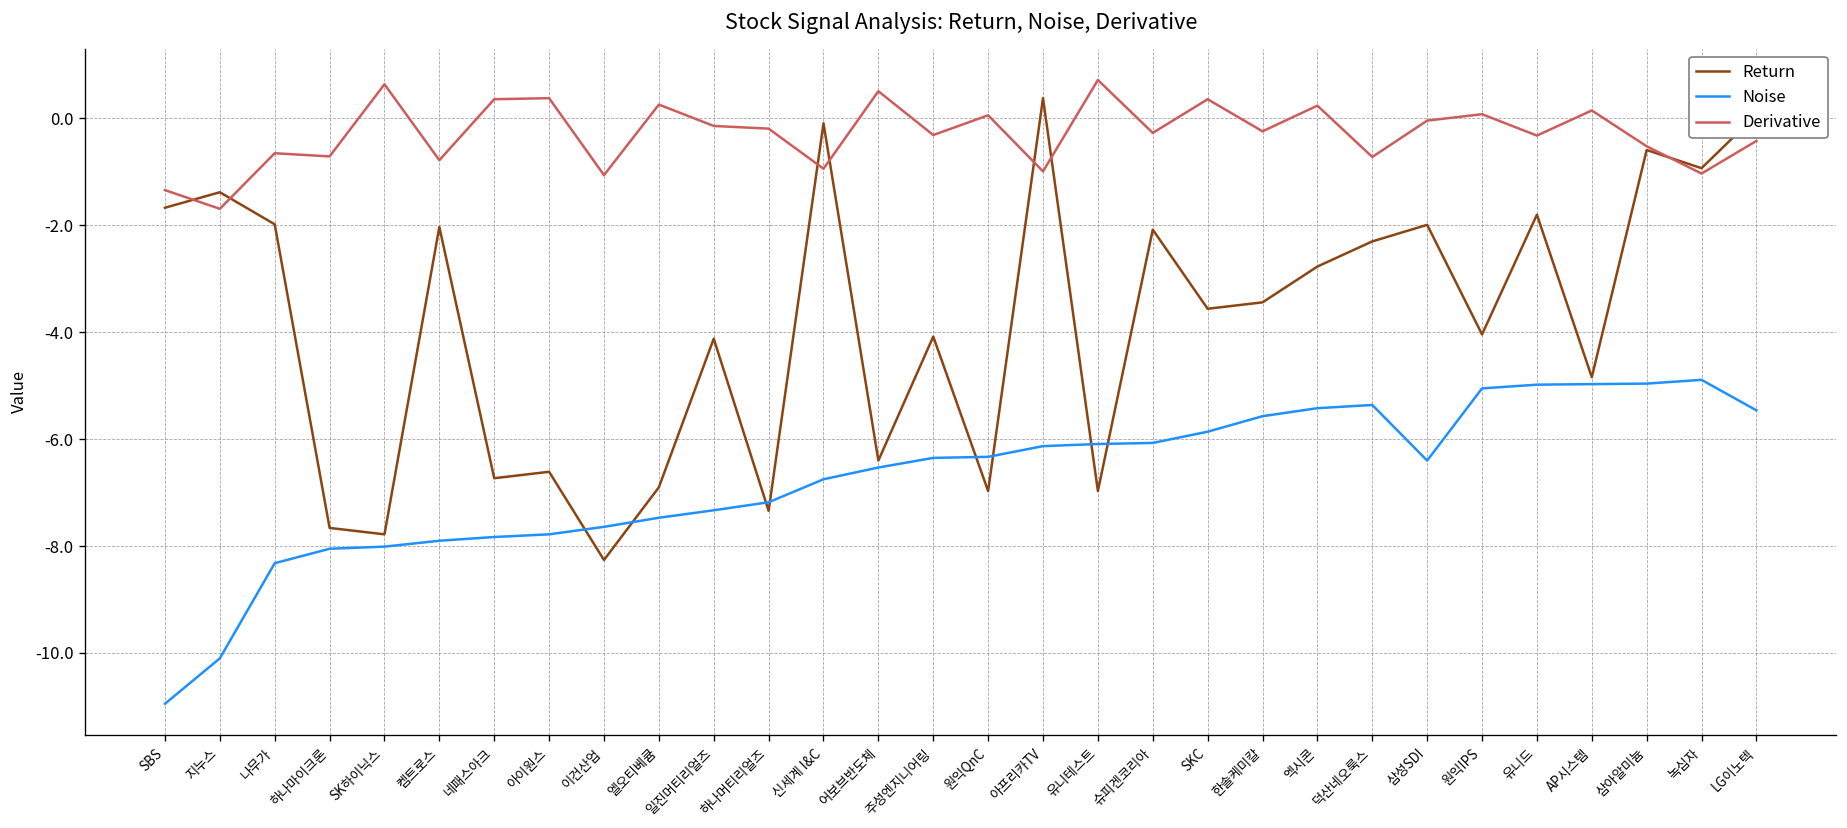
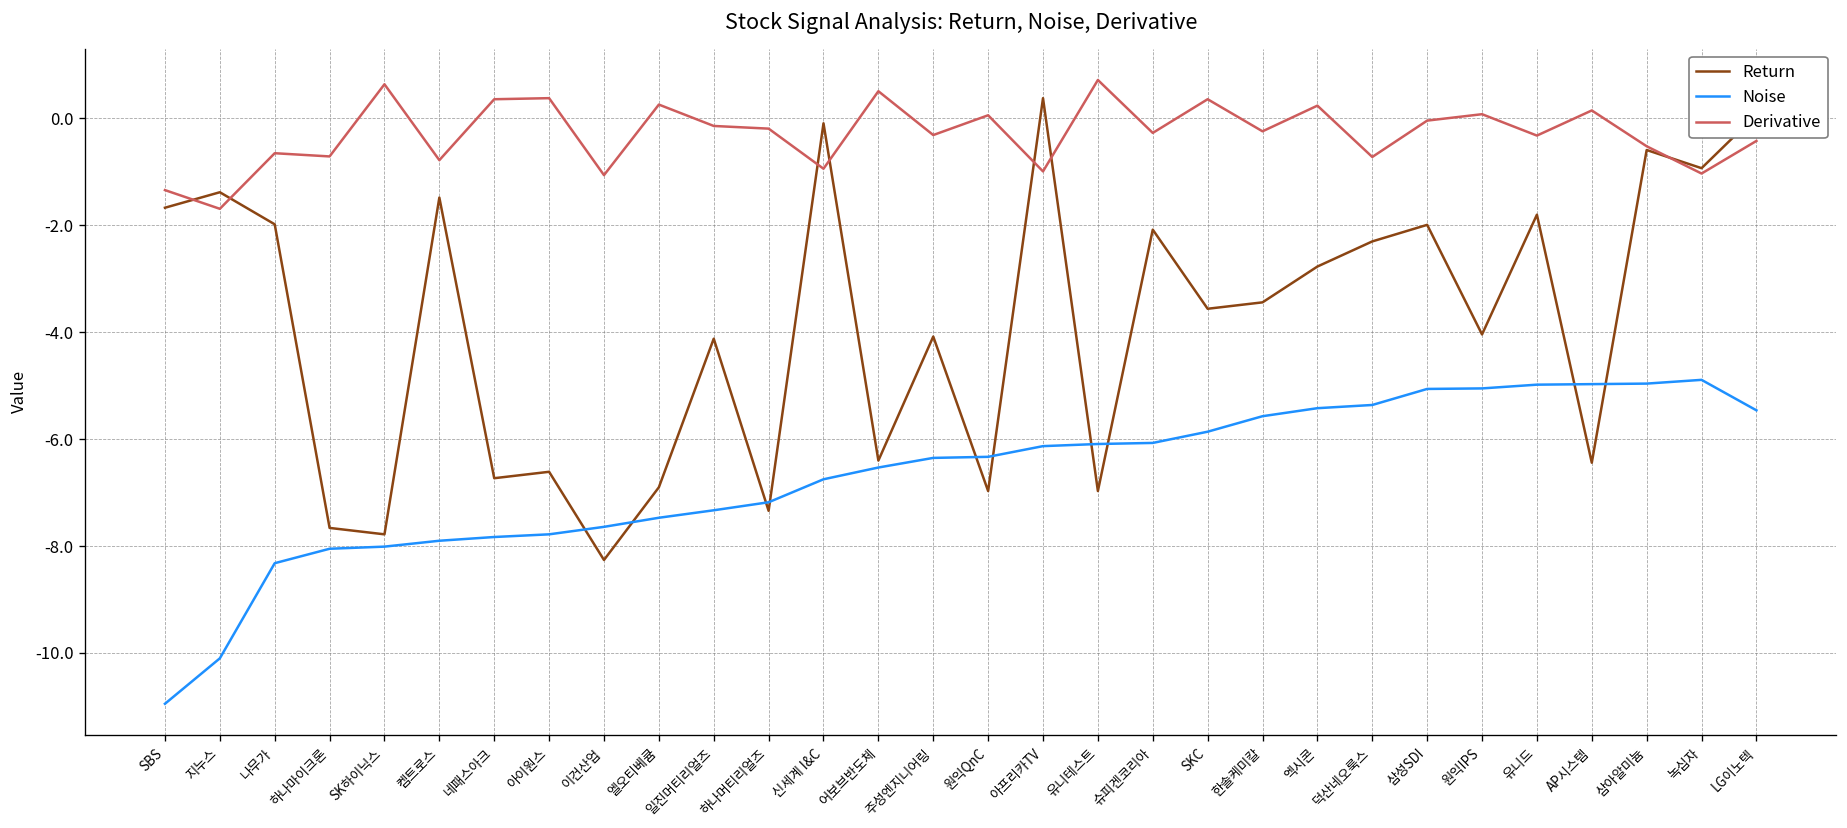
Return, 켐트로스: -2.0 -> -1.5
Noise, 삼성SDI: -6.4 -> -5.1
Return, AP시스템: -4.8 -> -6.4
